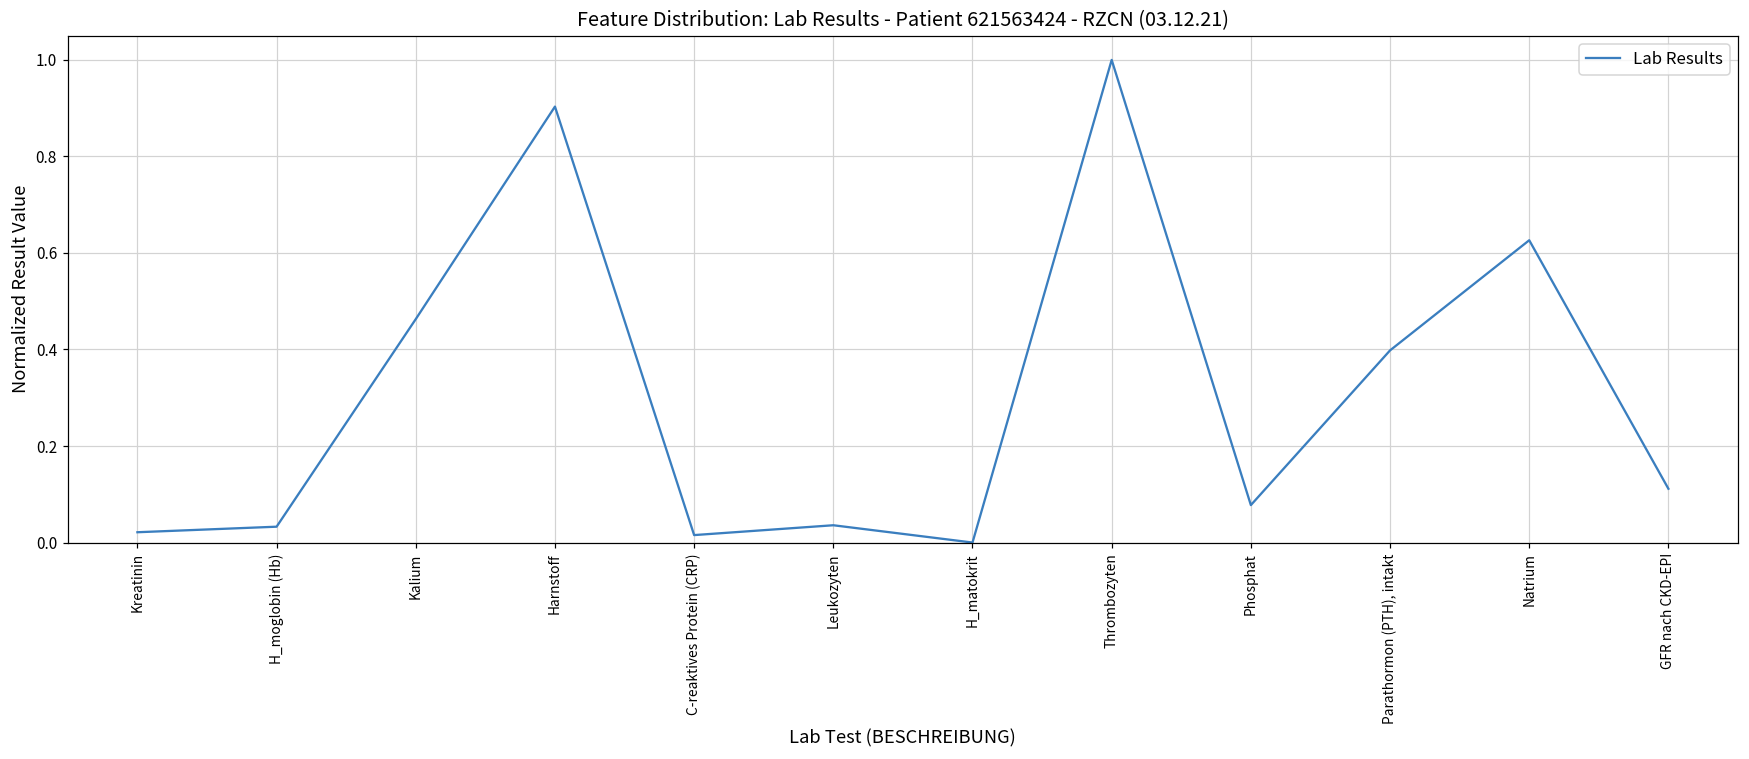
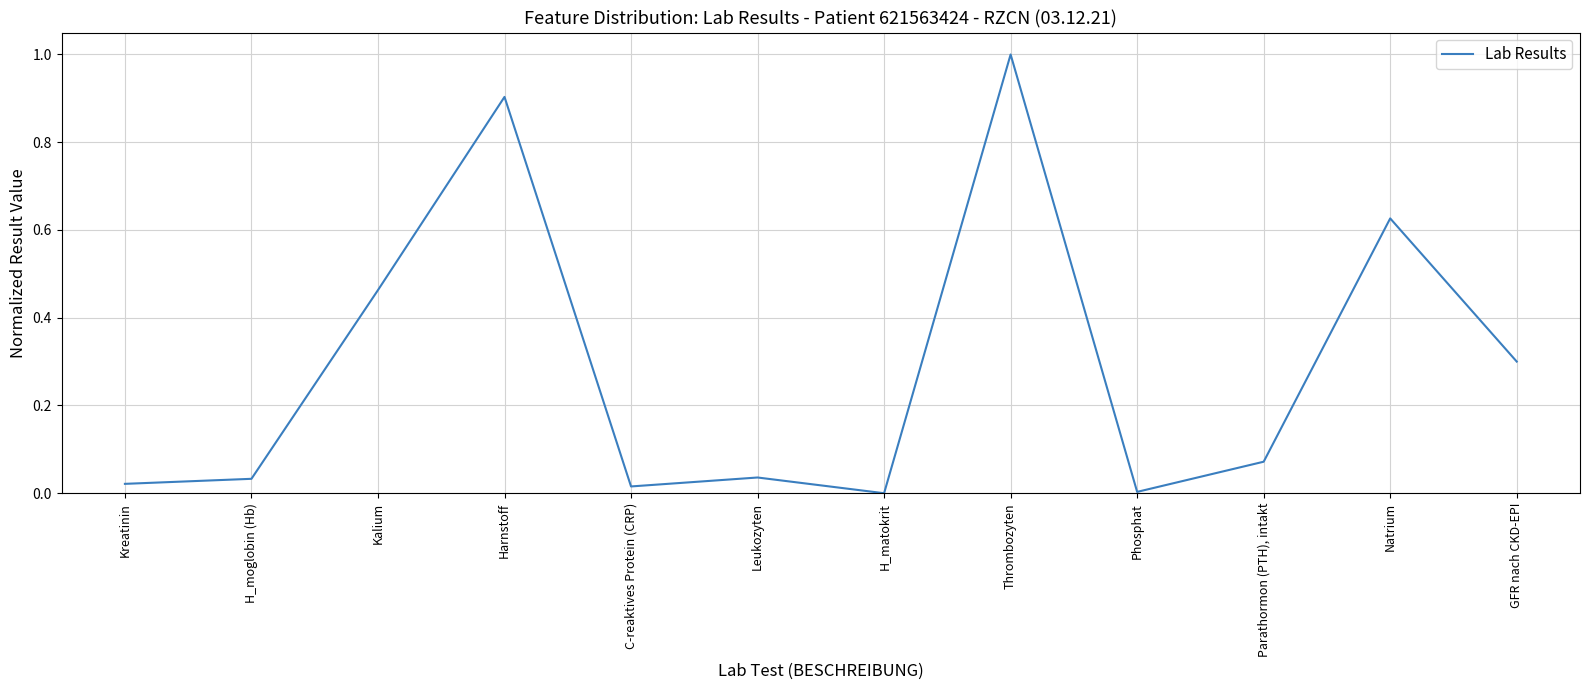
Phosphat: 0.08 -> 0.00
Parathormon (PTH), intakt: 0.40 -> 0.07
GFR nach CKD-EPI: 0.11 -> 0.30
